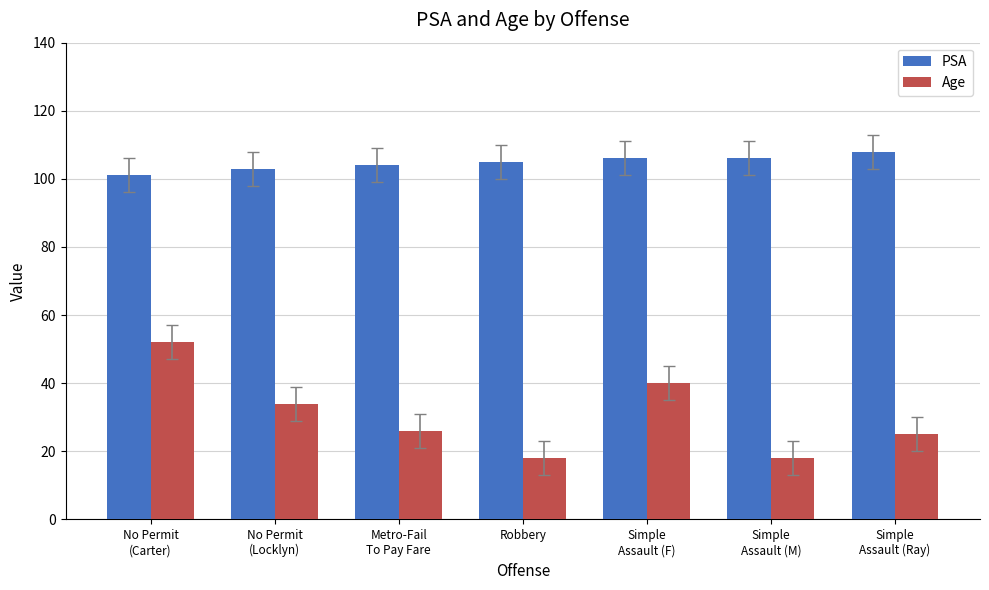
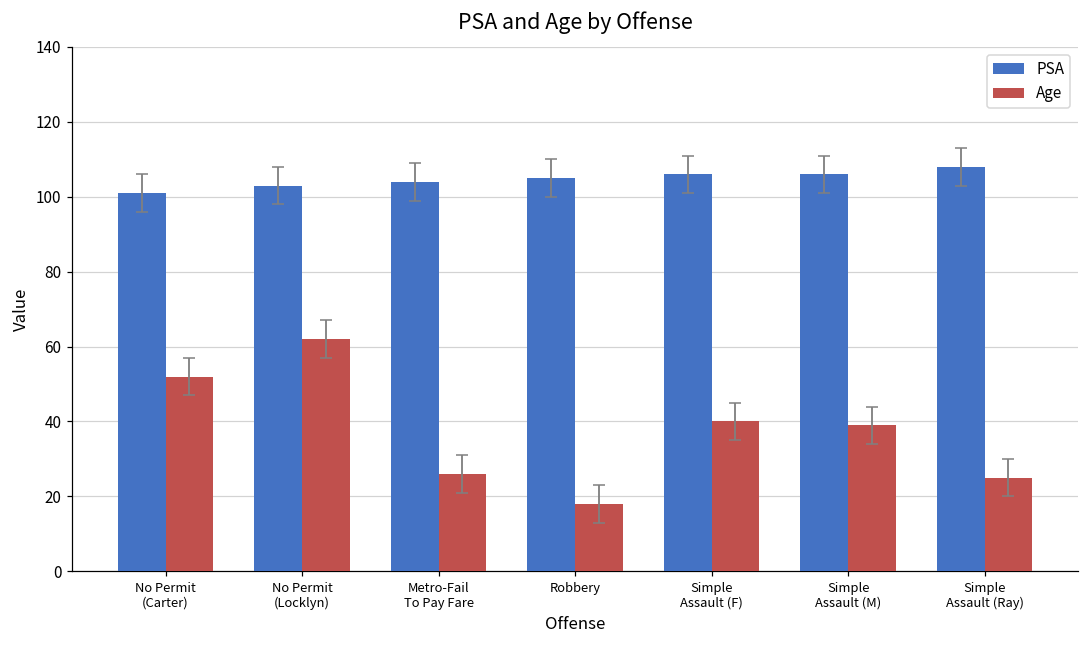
Age, No Permit (Locklyn): 34 -> 62
Age, Simple Assault (M): 18 -> 39
